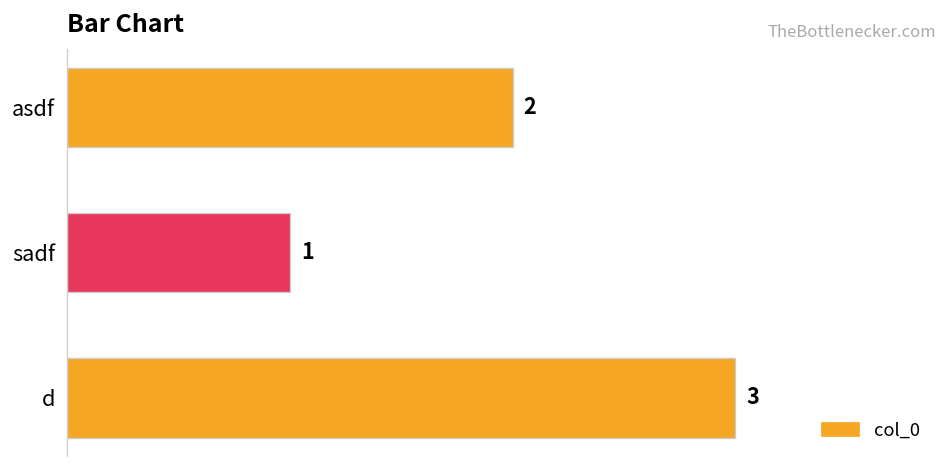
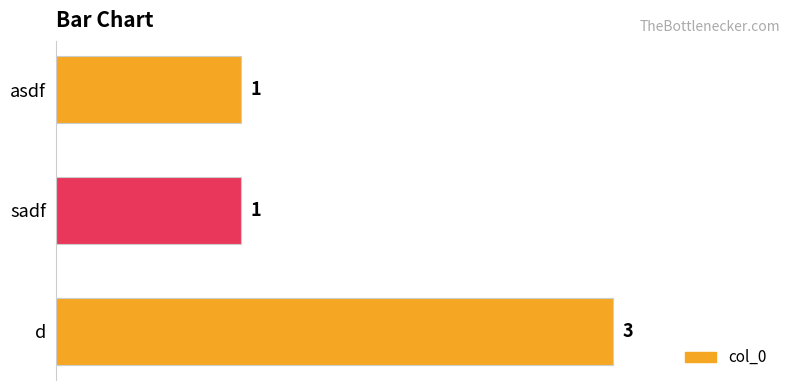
asdf: 2 -> 1
